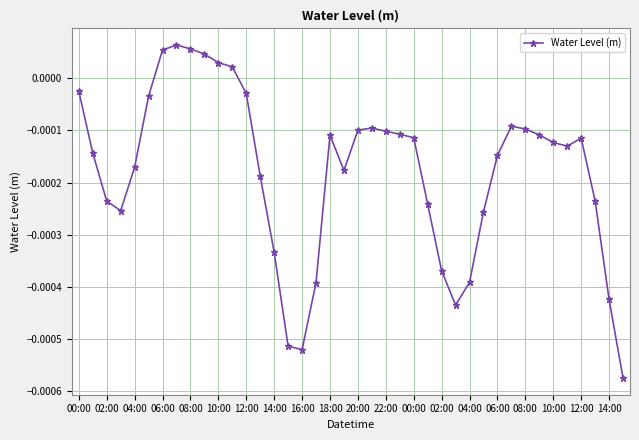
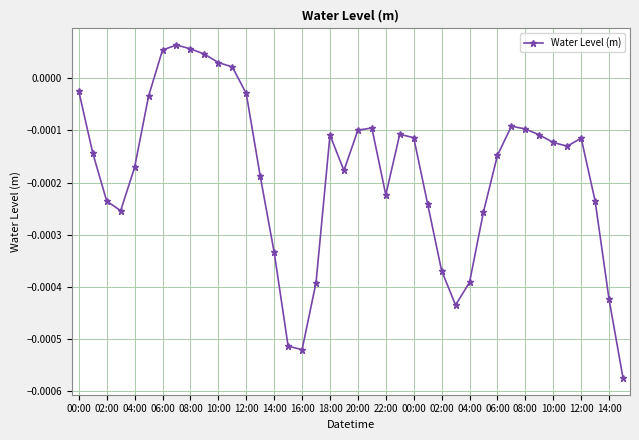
22:00: -0.00010 -> -0.00022
